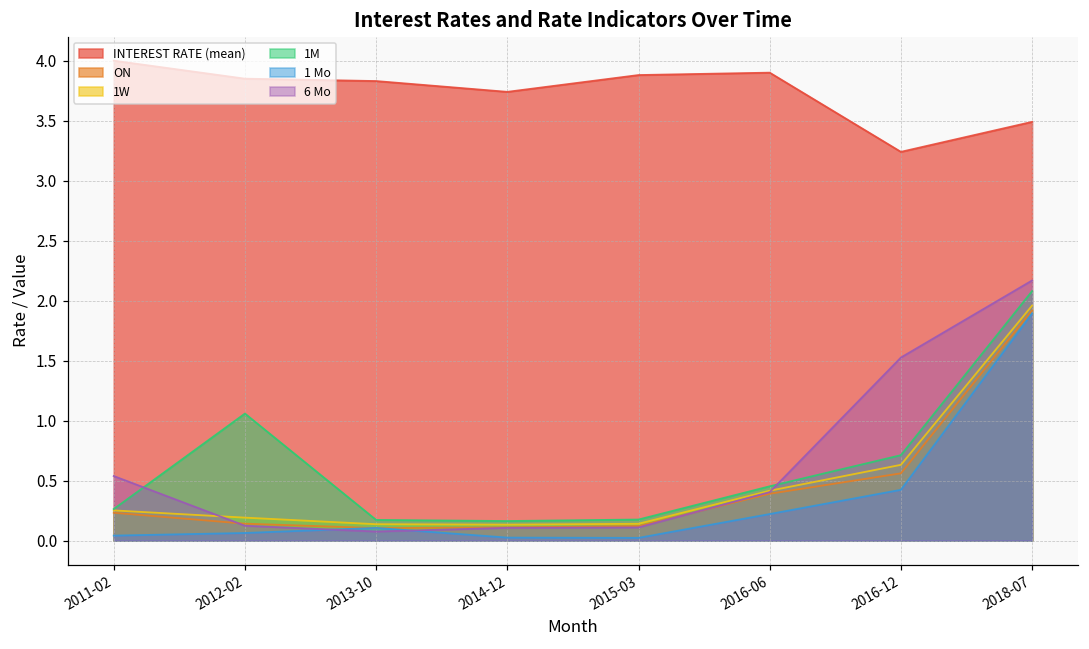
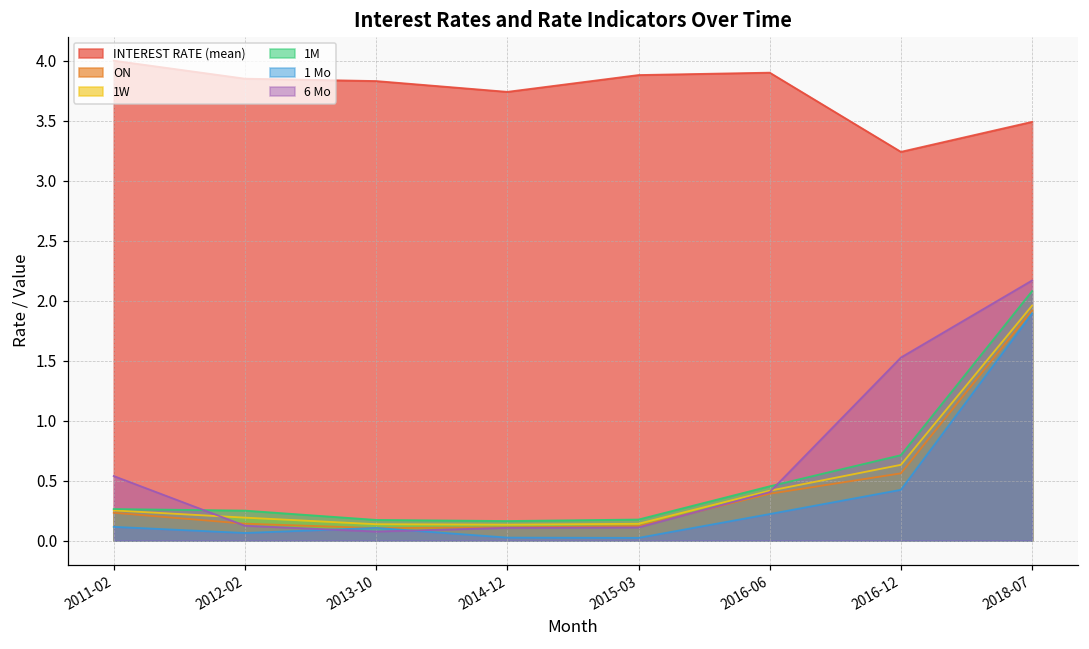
1 Mo, 2011-02: 0.04 -> 0.11
1M, 2012-02: 1.06 -> 0.25
